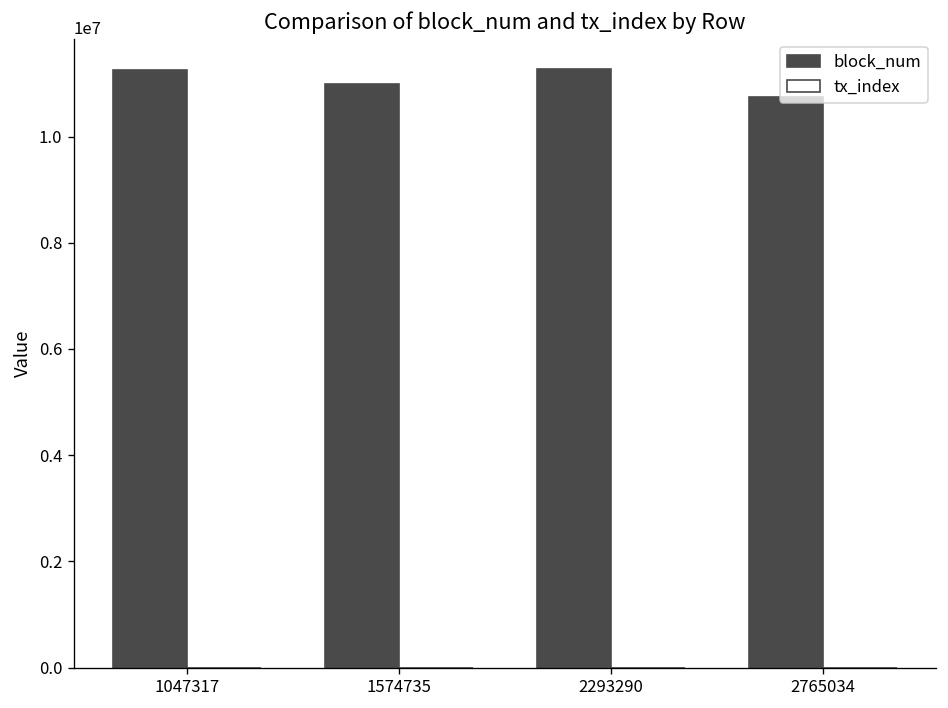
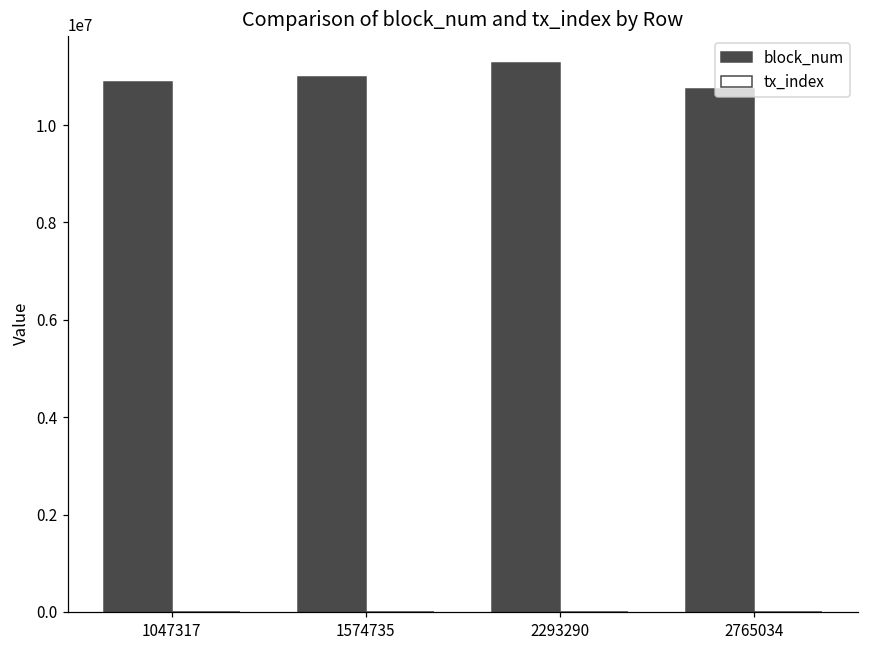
block_num, 1047317: 11300000 -> 10900000
